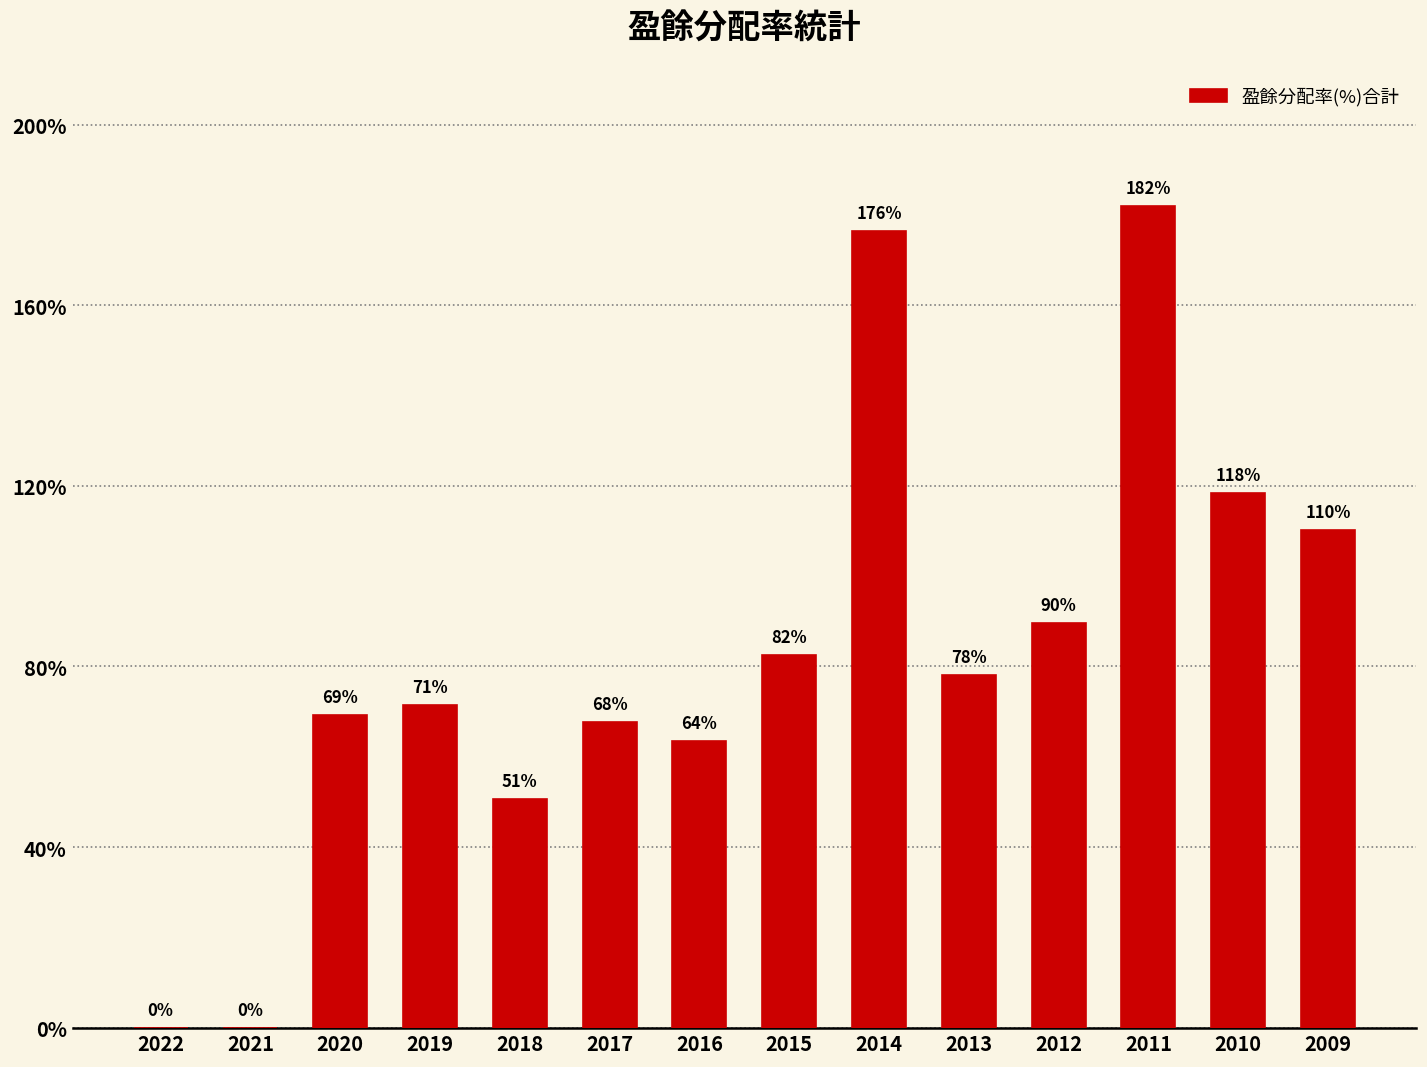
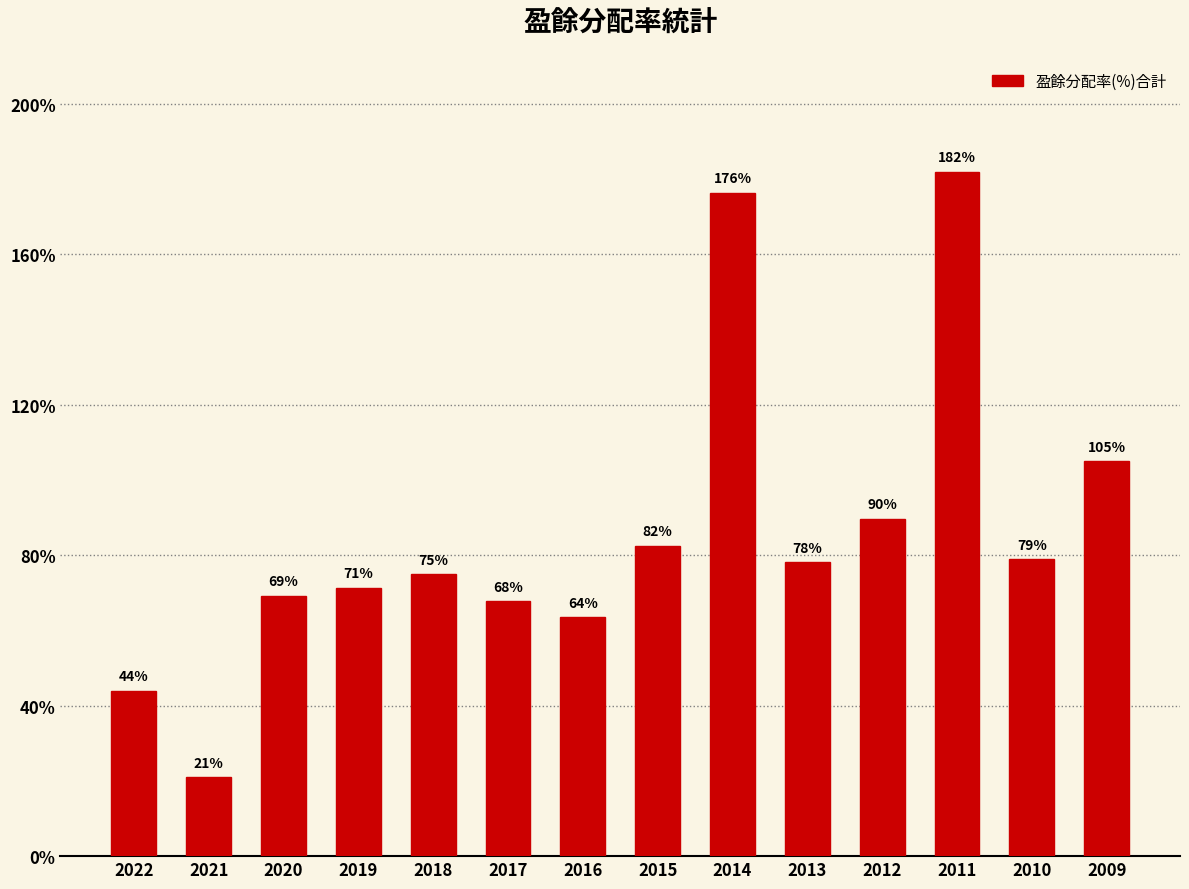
2022: 0% -> 44%
2021: 0% -> 21%
2018: 51% -> 75%
2010: 118% -> 79%
2009: 110% -> 105%
